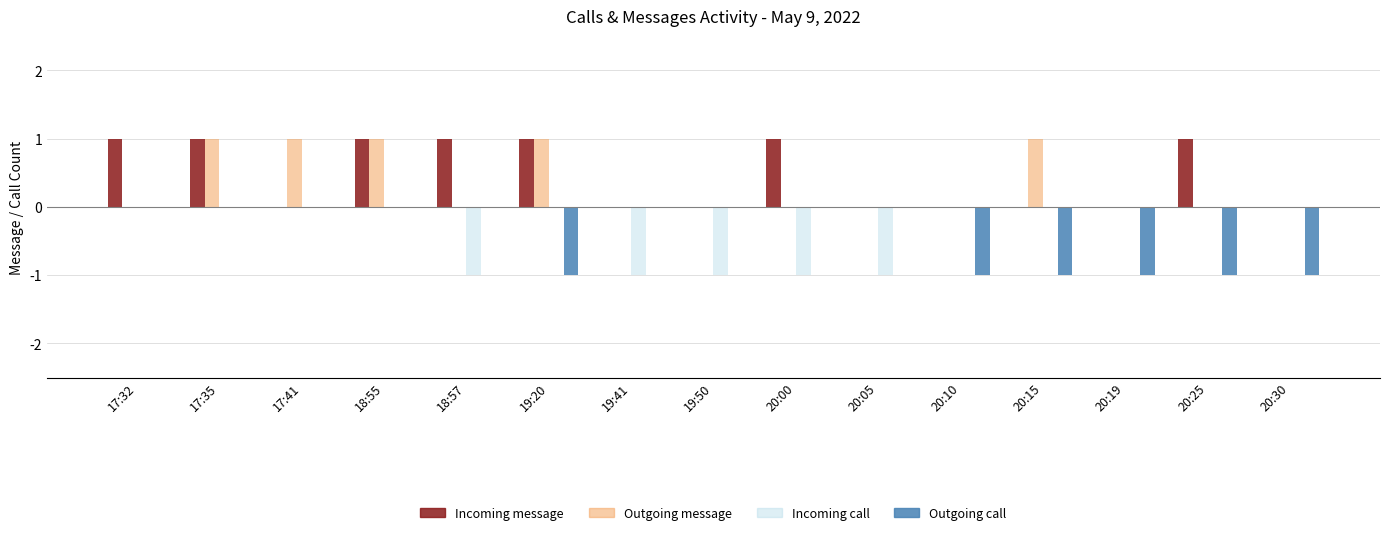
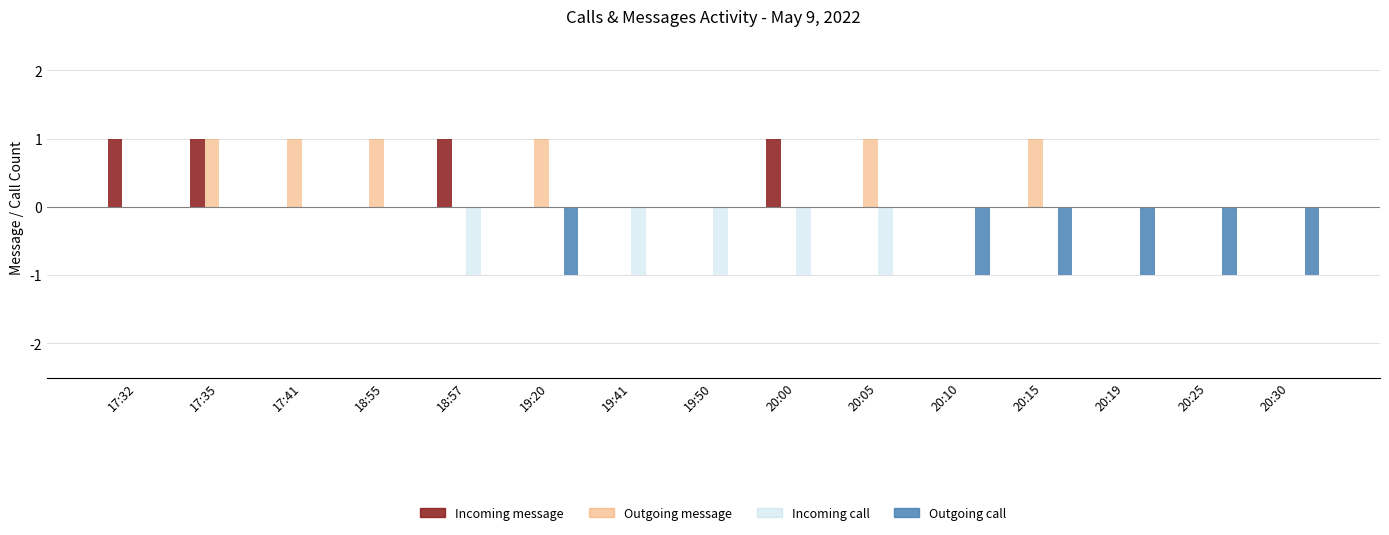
Incoming message, 18:55: 1 -> 0
Incoming message, 19:20: 1 -> 0
Outgoing message, 20:05: 0 -> 1
Incoming message, 20:25: 1 -> 0
